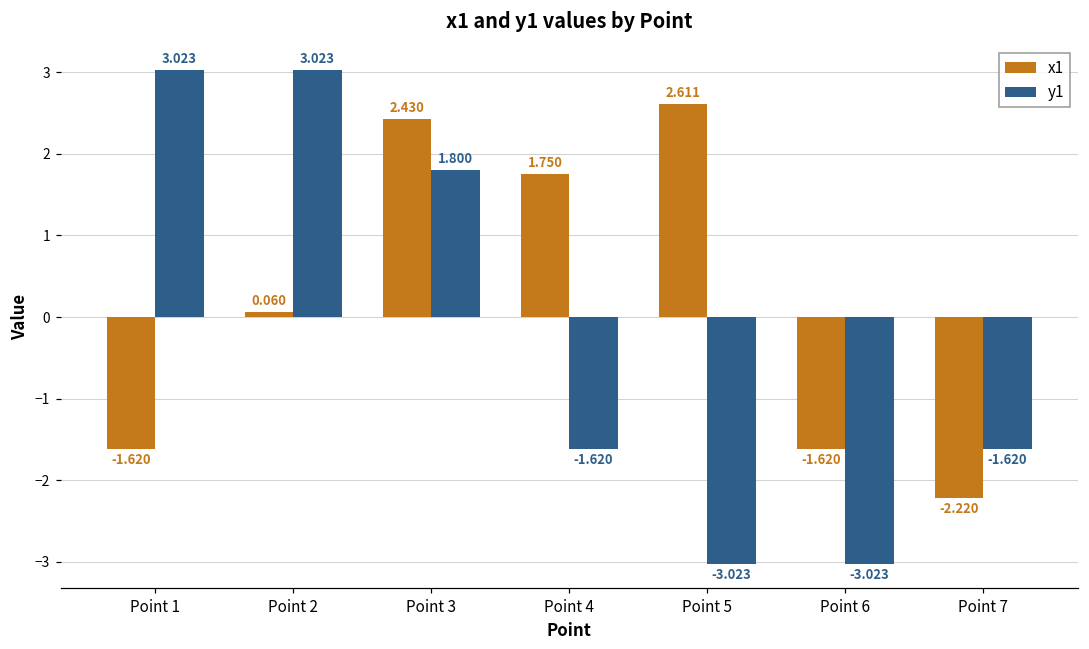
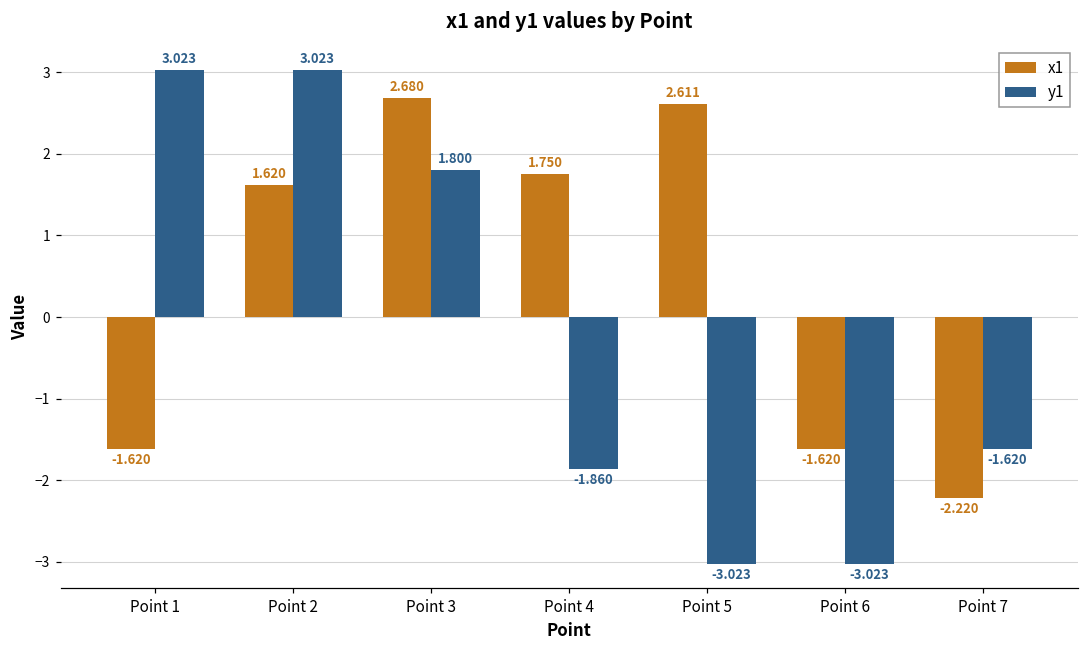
x1, Point 2: 0.060 -> 1.620
x1, Point 3: 2.430 -> 2.680
y1, Point 4: -1.620 -> -1.860
